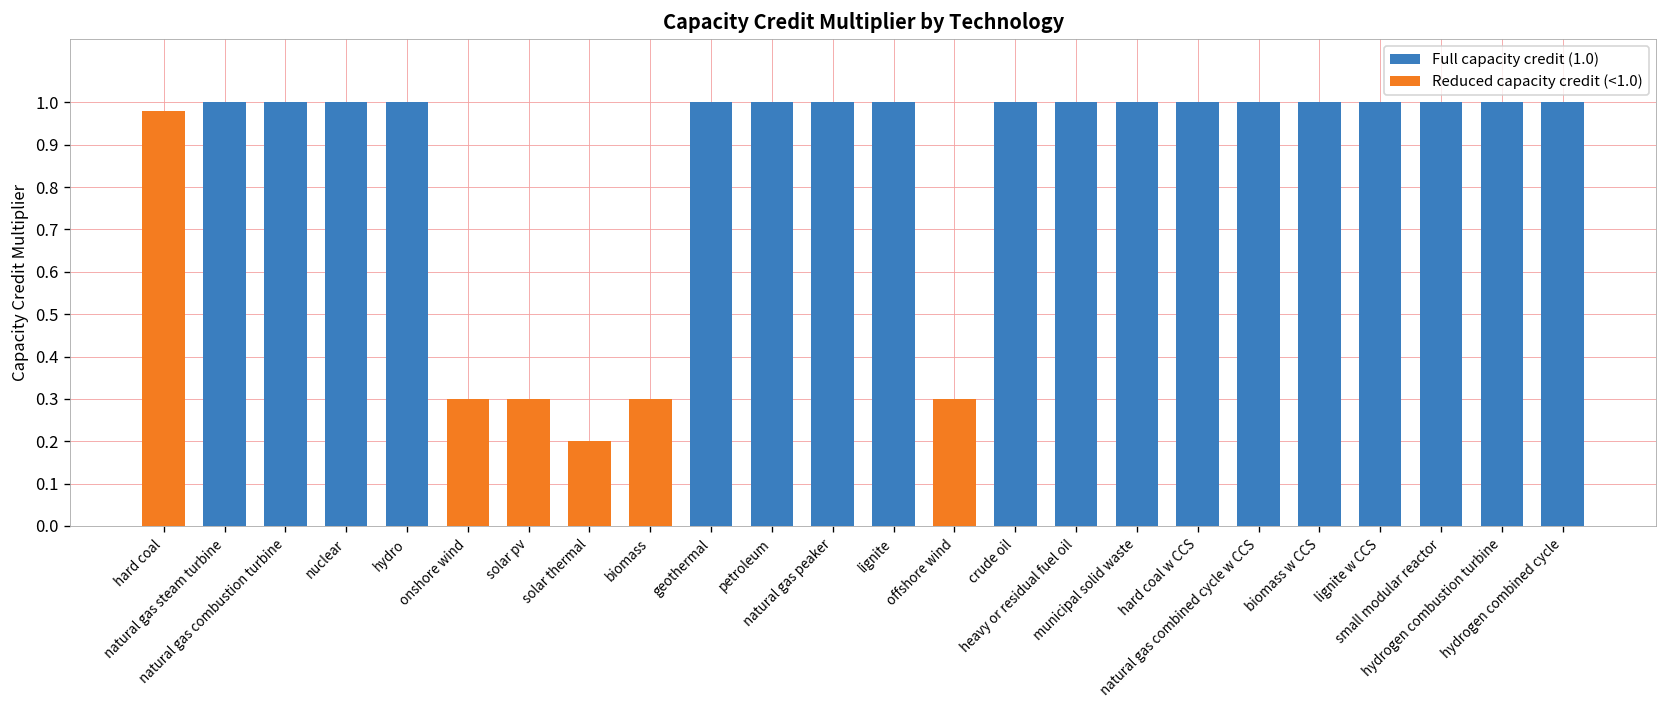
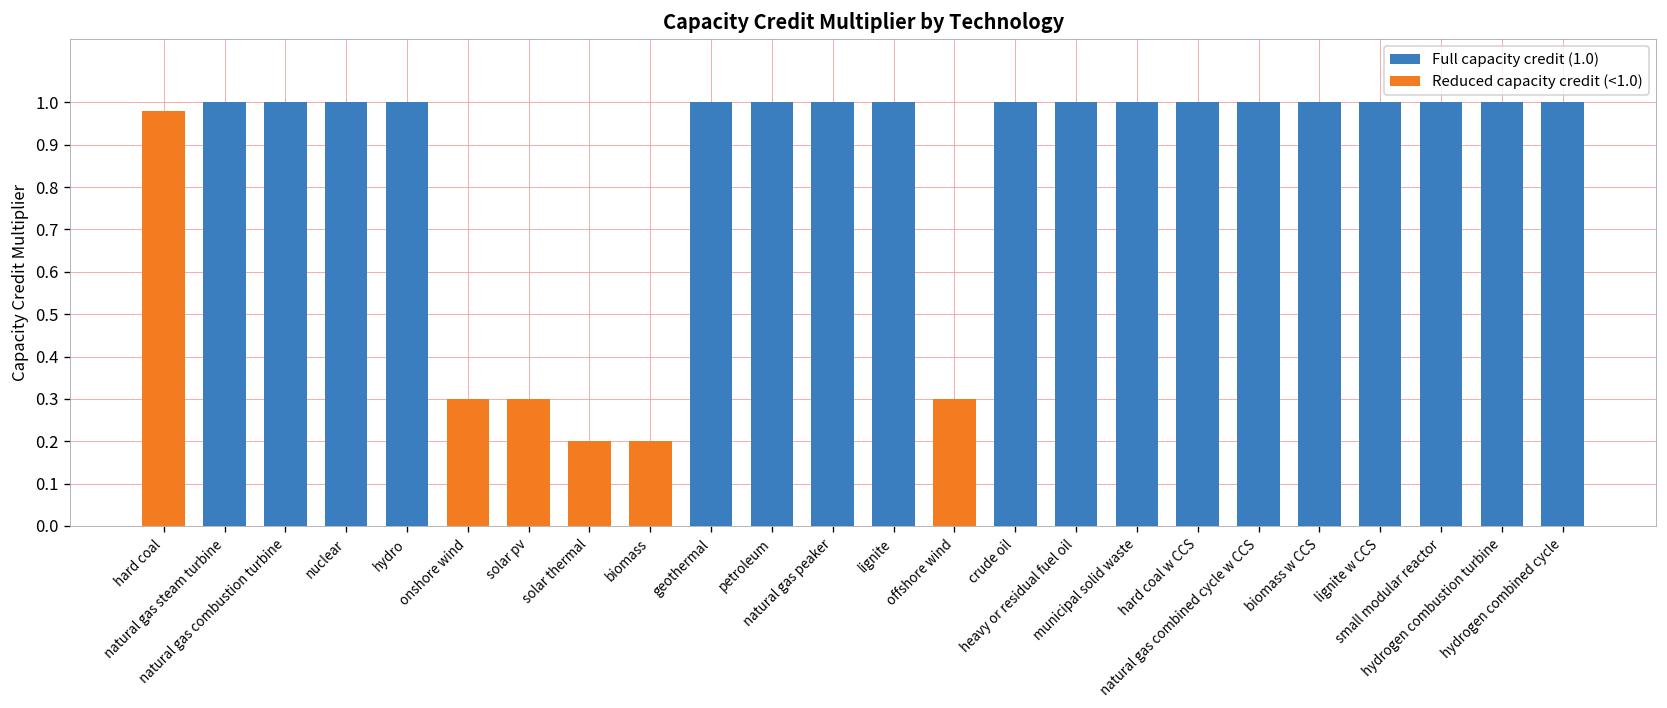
Reduced capacity credit (<1.0), biomass: 0.3 -> 0.2
